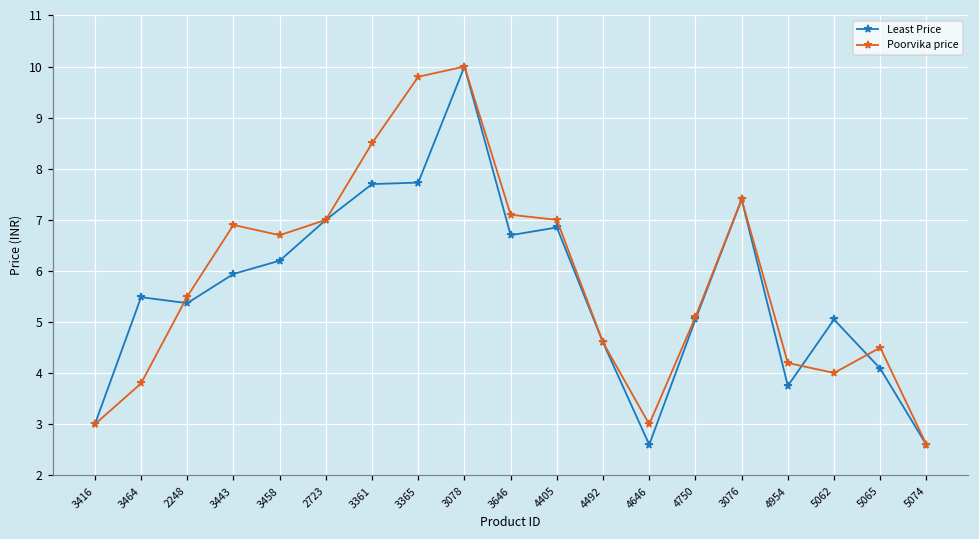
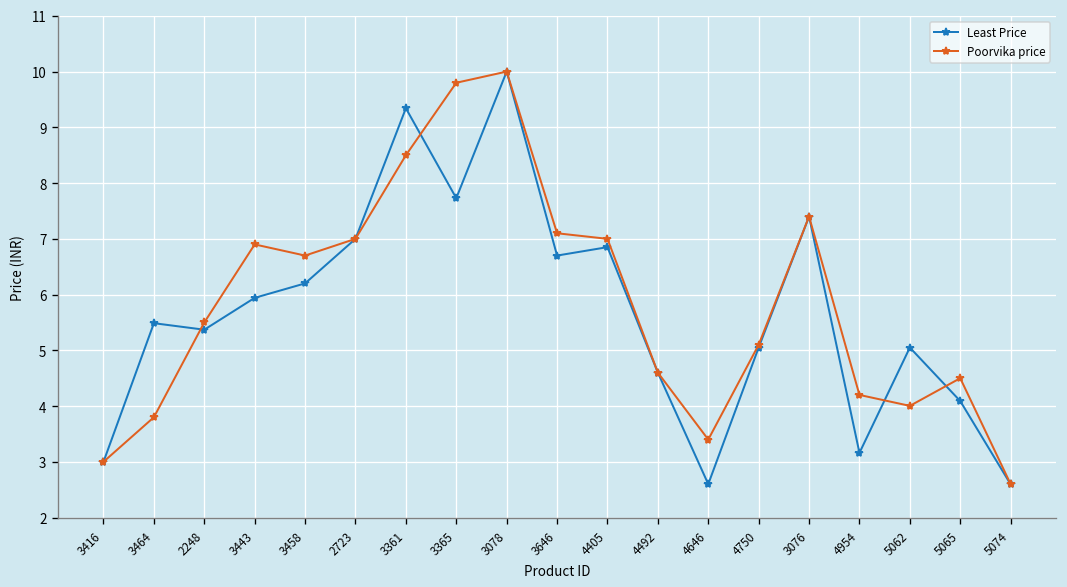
Least Price, 3361: 7.7 -> 9.3
Poorvika price, 4646: 3.0 -> 3.4
Least Price, 4954: 3.7 -> 3.2
